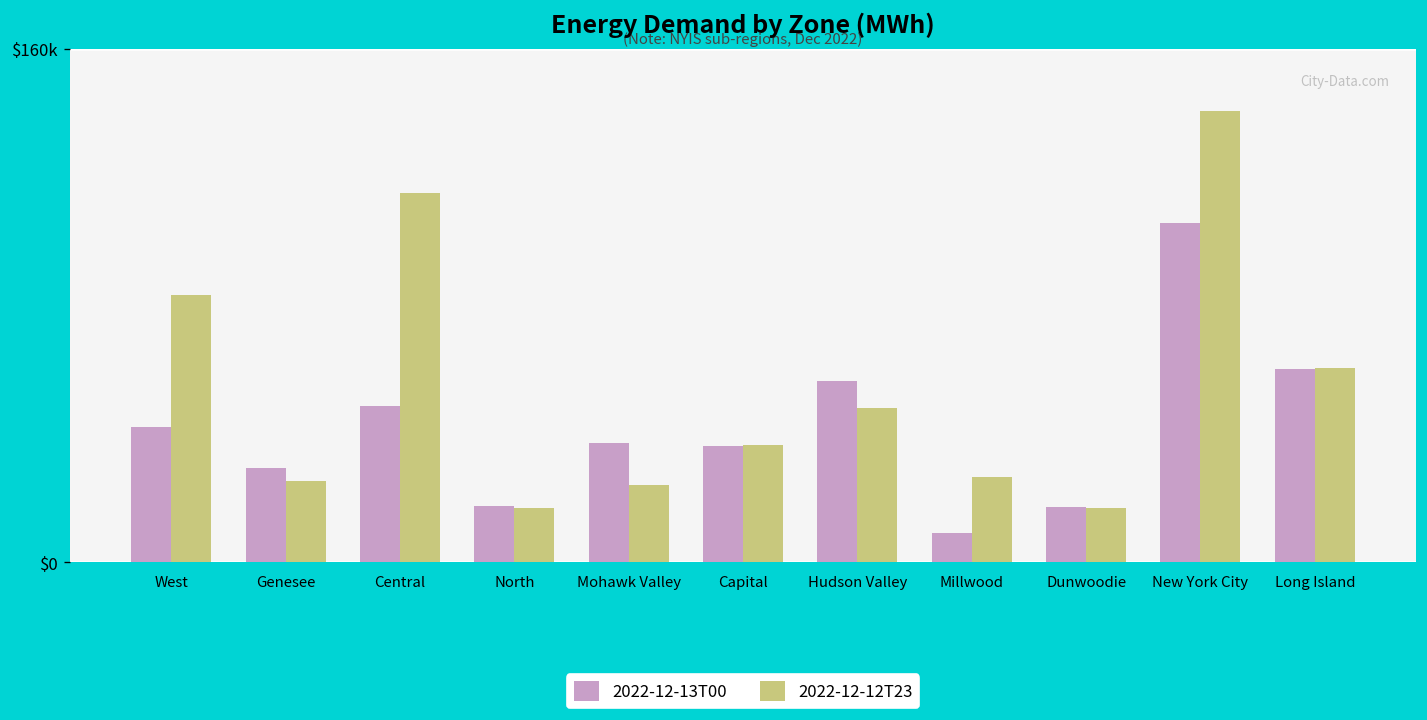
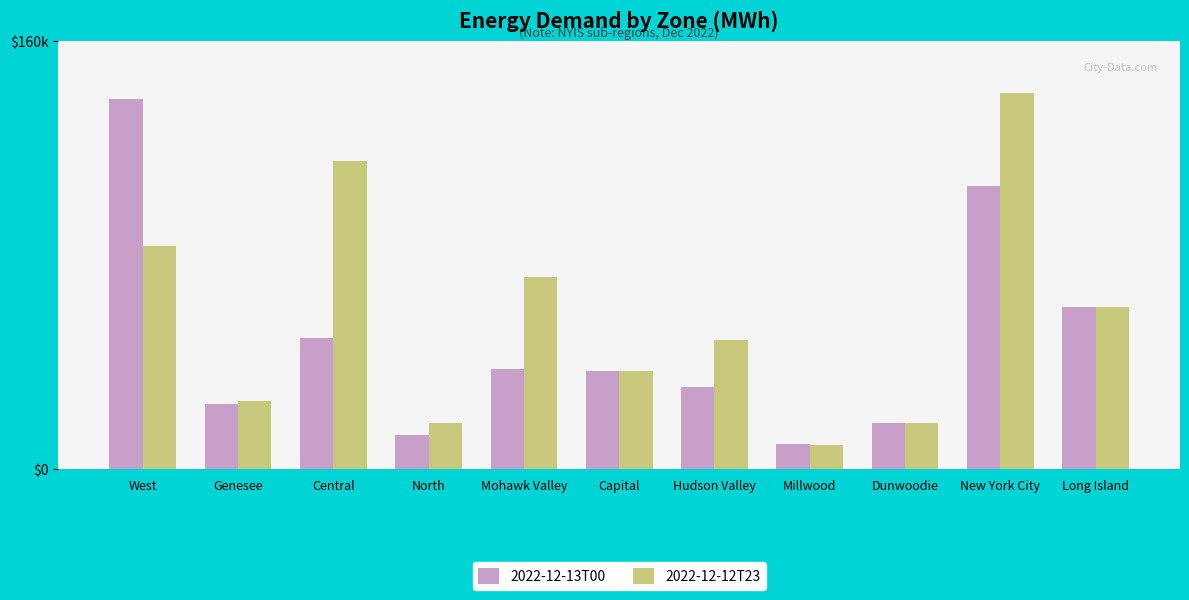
2022-12-13T00, West: $42000 -> $138000
2022-12-13T00, Genesee: $30000 -> $24000
2022-12-13T00, North: $17000 -> $12000
2022-12-12T23, Mohawk Valley: $24000 -> $72000
2022-12-13T00, Hudson Valley: $56000 -> $31000
2022-12-12T23, Millwood: $27000 -> $9000
